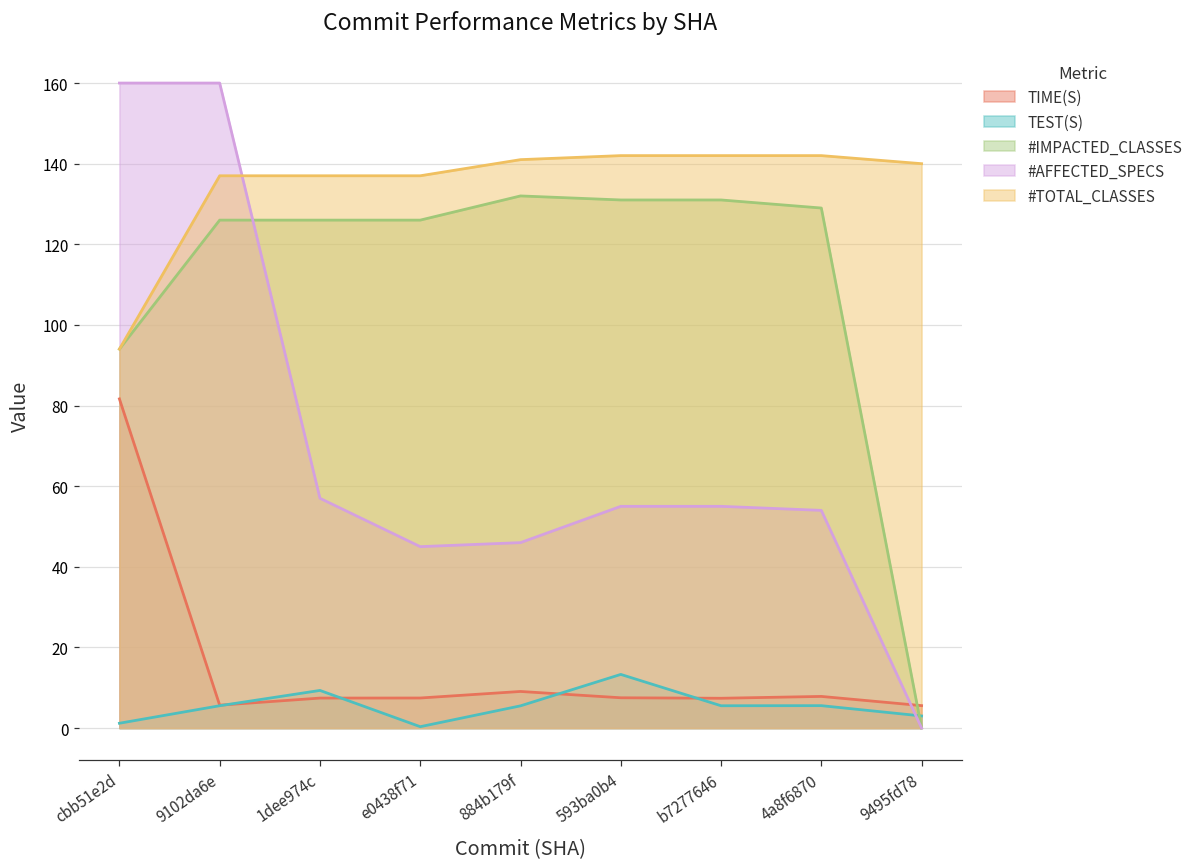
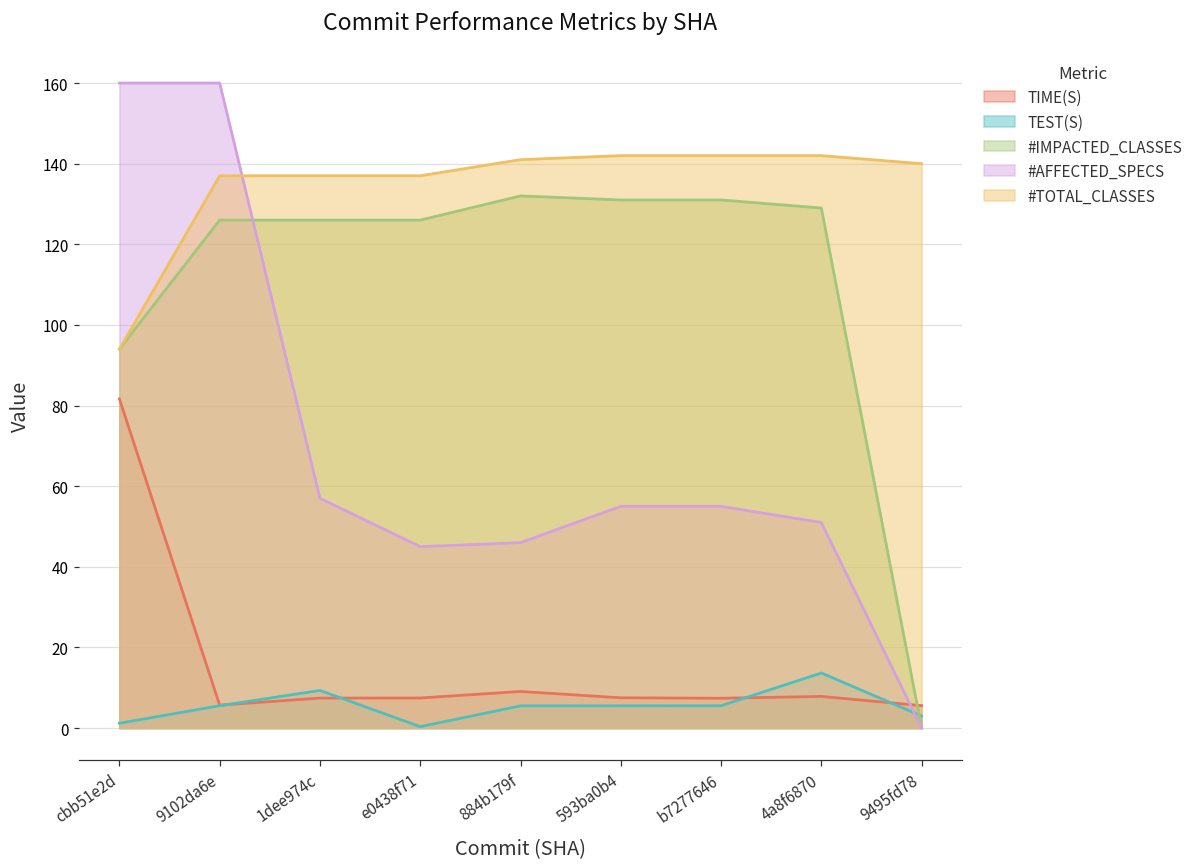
TEST(S), 593ba0b4: 13 -> 6
TEST(S), 4a8f6870: 6 -> 14
#AFFECTED_SPECS, 4a8f6870: 54 -> 51
